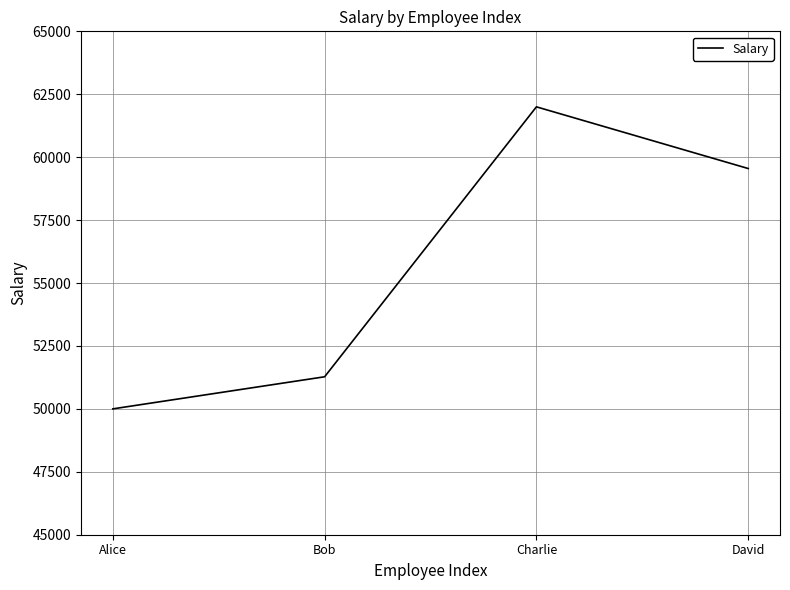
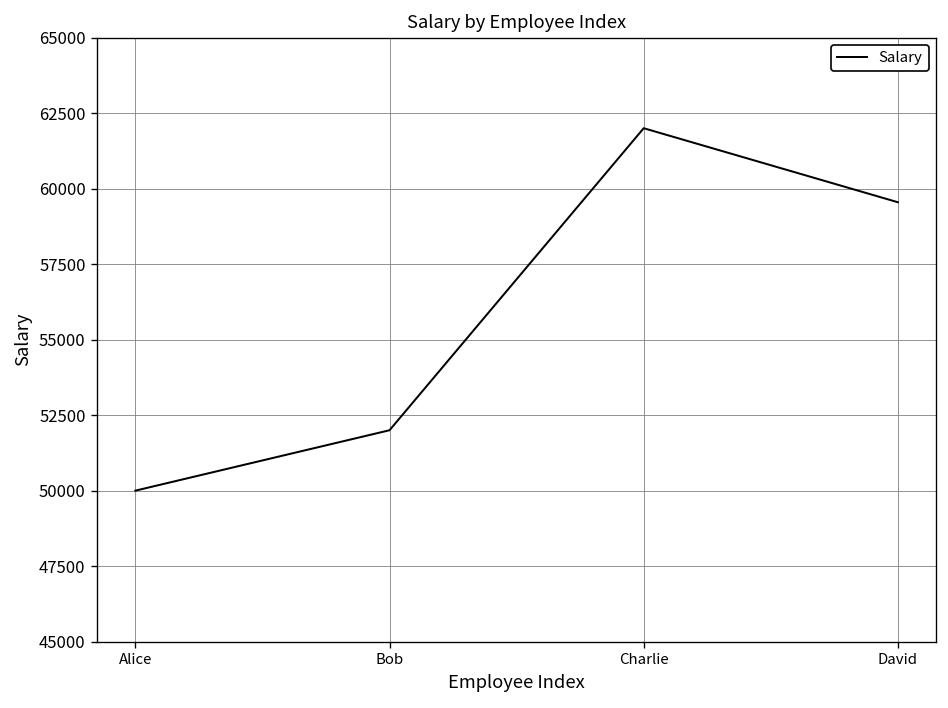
Bob: 51300 -> 52000
